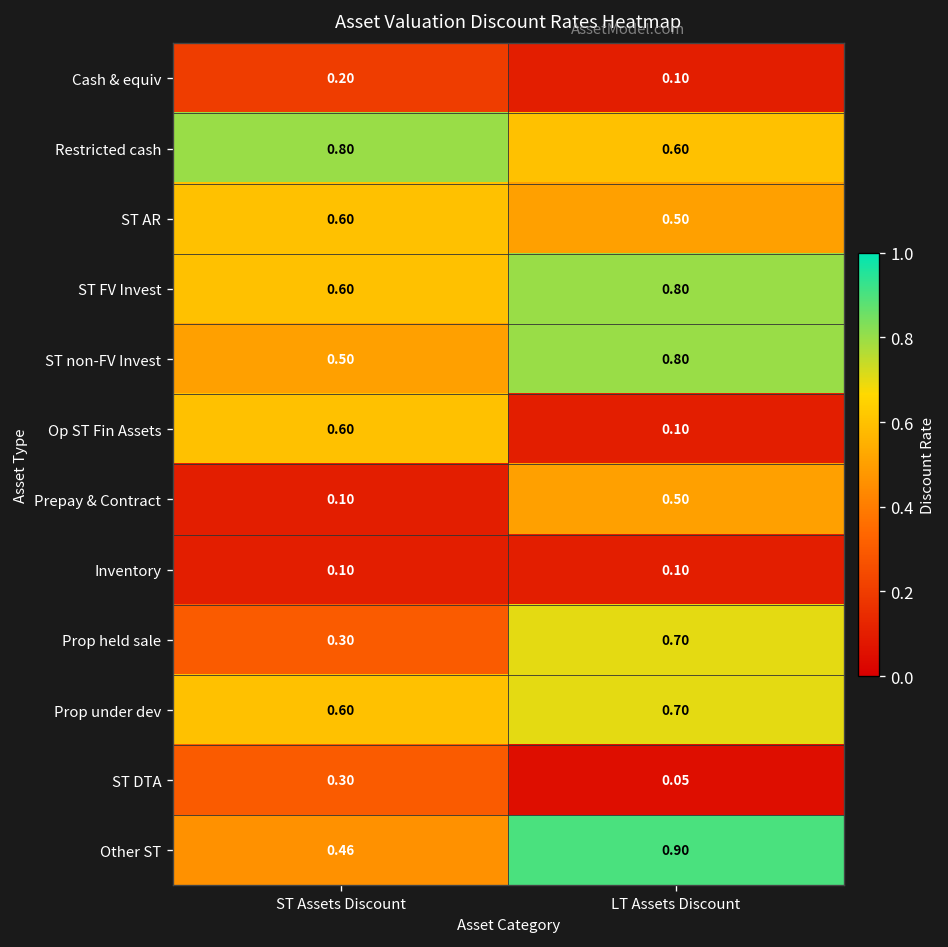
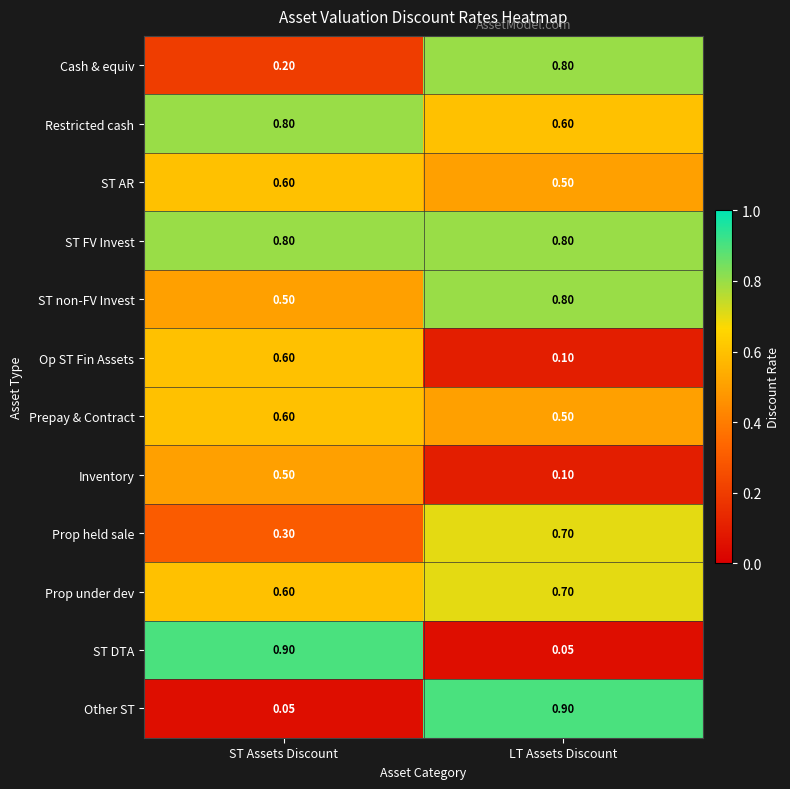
Cash & equiv, LT Assets Discount: 0.10 -> 0.80
ST FV Invest, ST Assets Discount: 0.60 -> 0.80
Prepay & Contract, ST Assets Discount: 0.10 -> 0.60
Inventory, ST Assets Discount: 0.10 -> 0.50
ST DTA, ST Assets Discount: 0.30 -> 0.90
Other ST, ST Assets Discount: 0.46 -> 0.05
